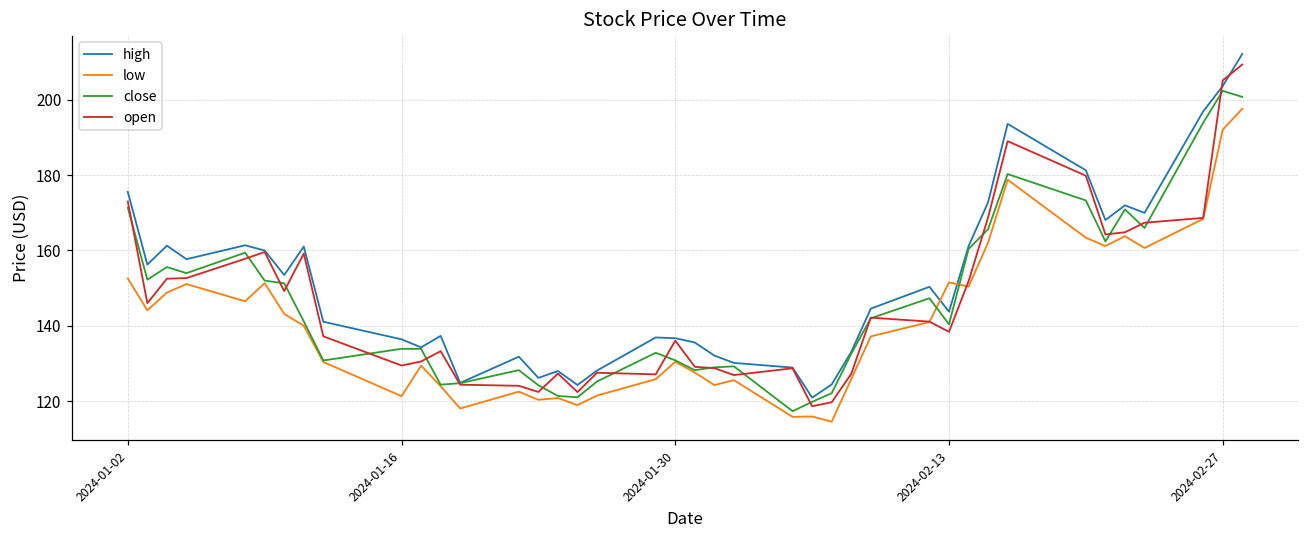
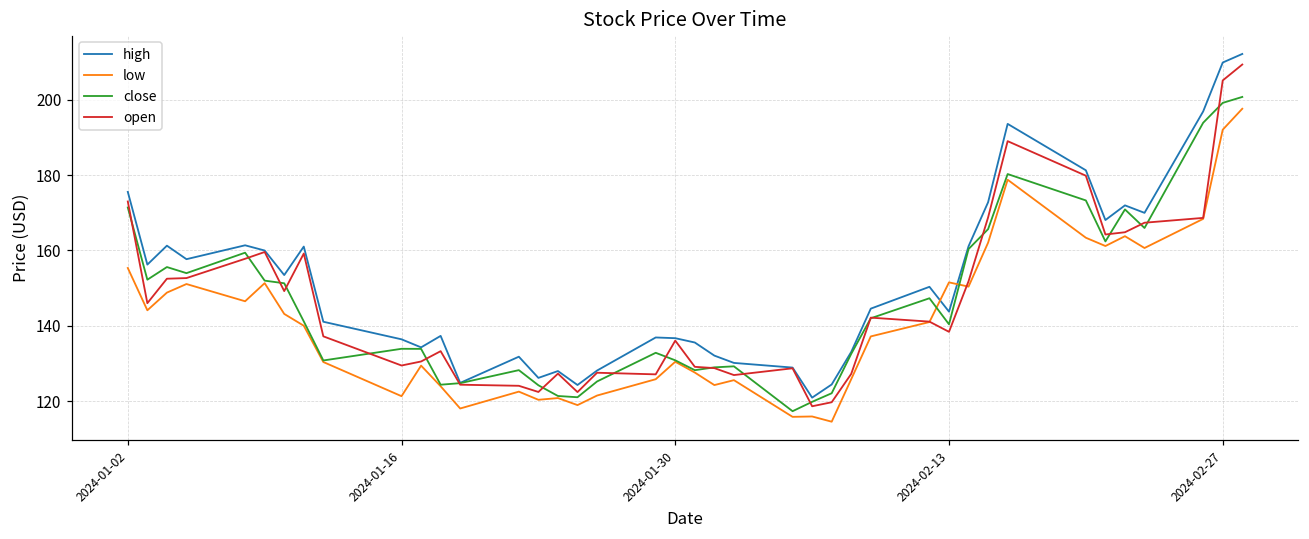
low, 2024-01-02: 153 -> 155
high, 2024-02-27: 204 -> 210
close, 2024-02-27: 202 -> 199
